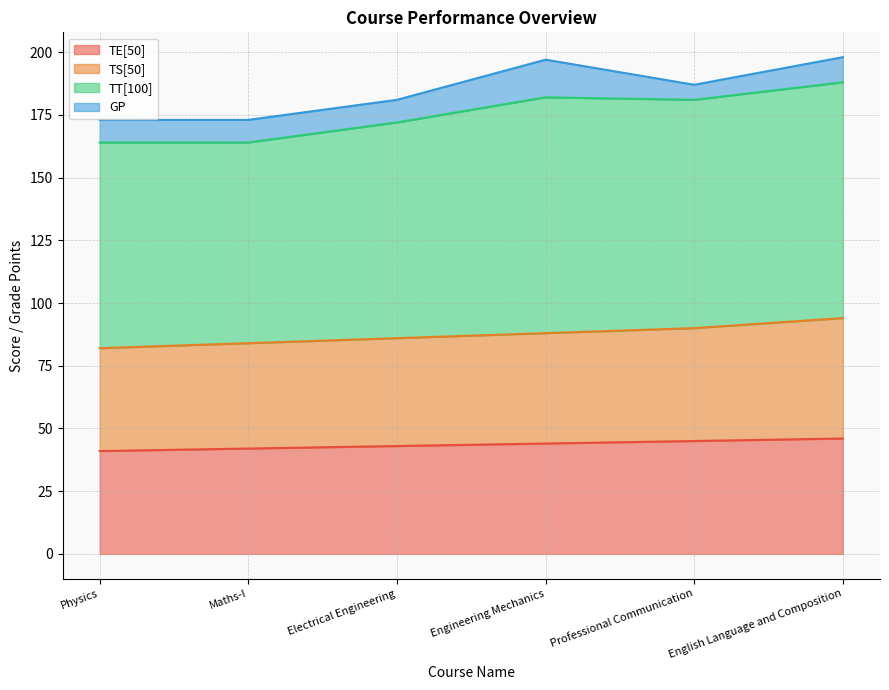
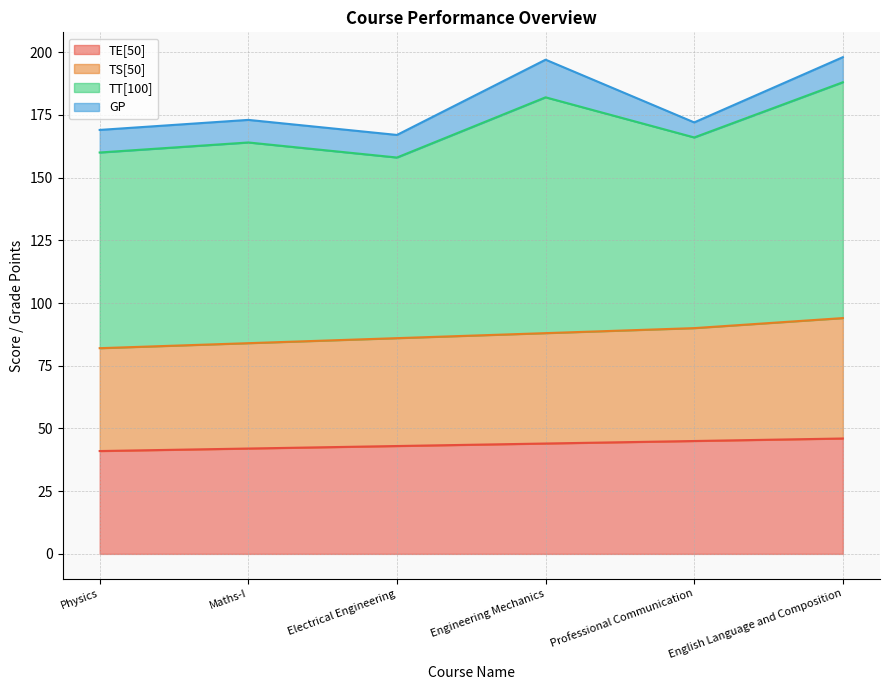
TT[100], Physics: 82 -> 78
TT[100], Electrical Engineering: 86 -> 72
TT[100], Professional Communication: 91 -> 76
